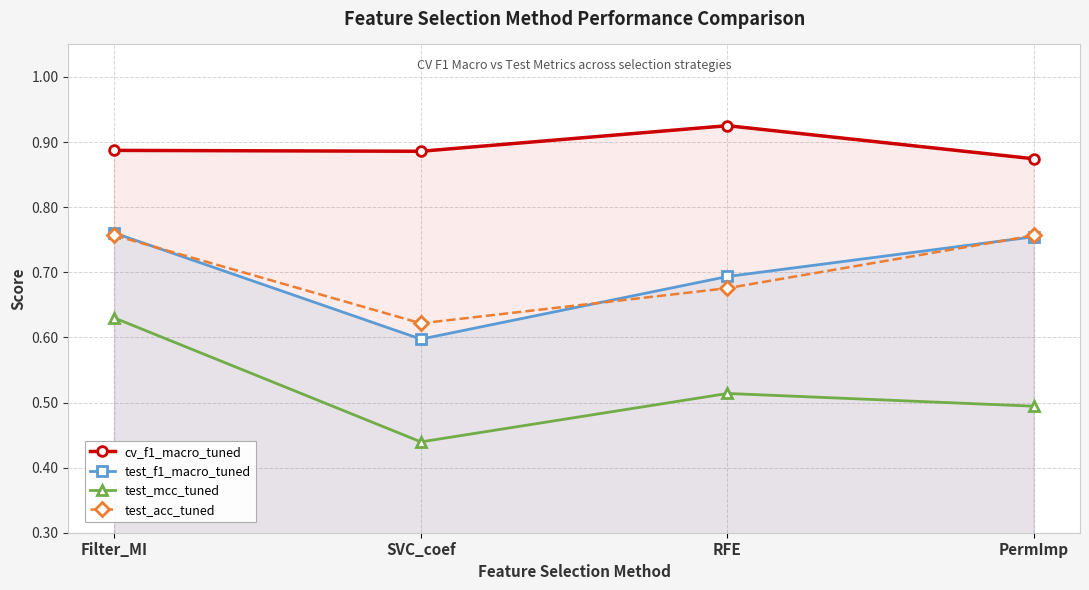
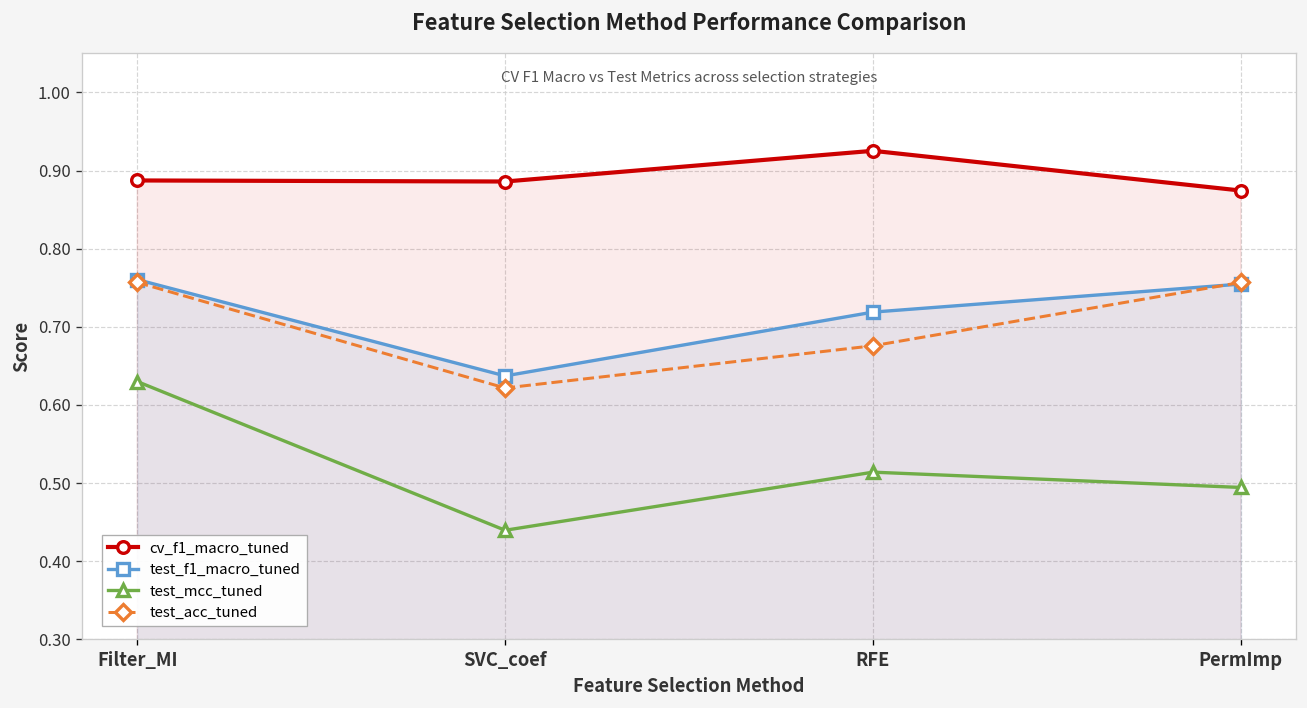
test_f1_macro_tuned, SVC_coef: 0.60 -> 0.64
test_f1_macro_tuned, RFE: 0.69 -> 0.72
